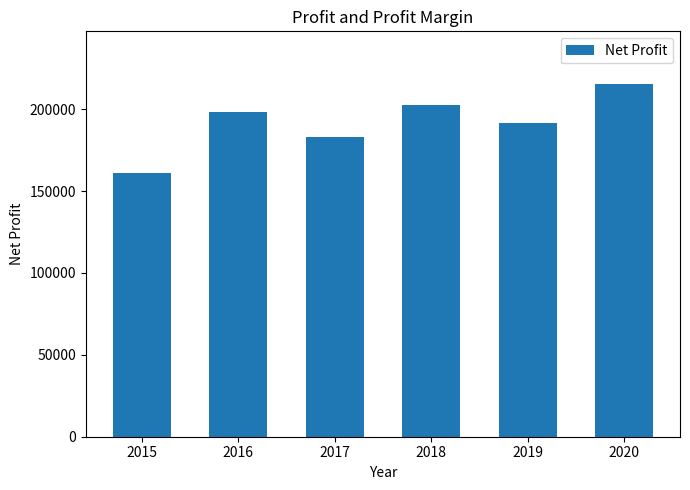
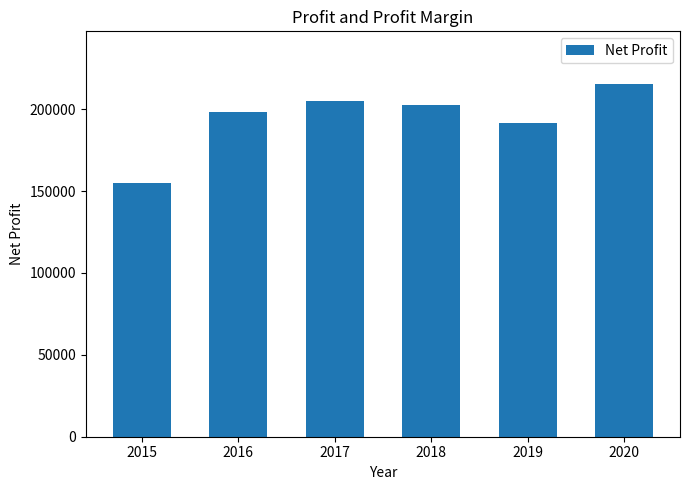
2015: 161000 -> 155000
2017: 183000 -> 205000
